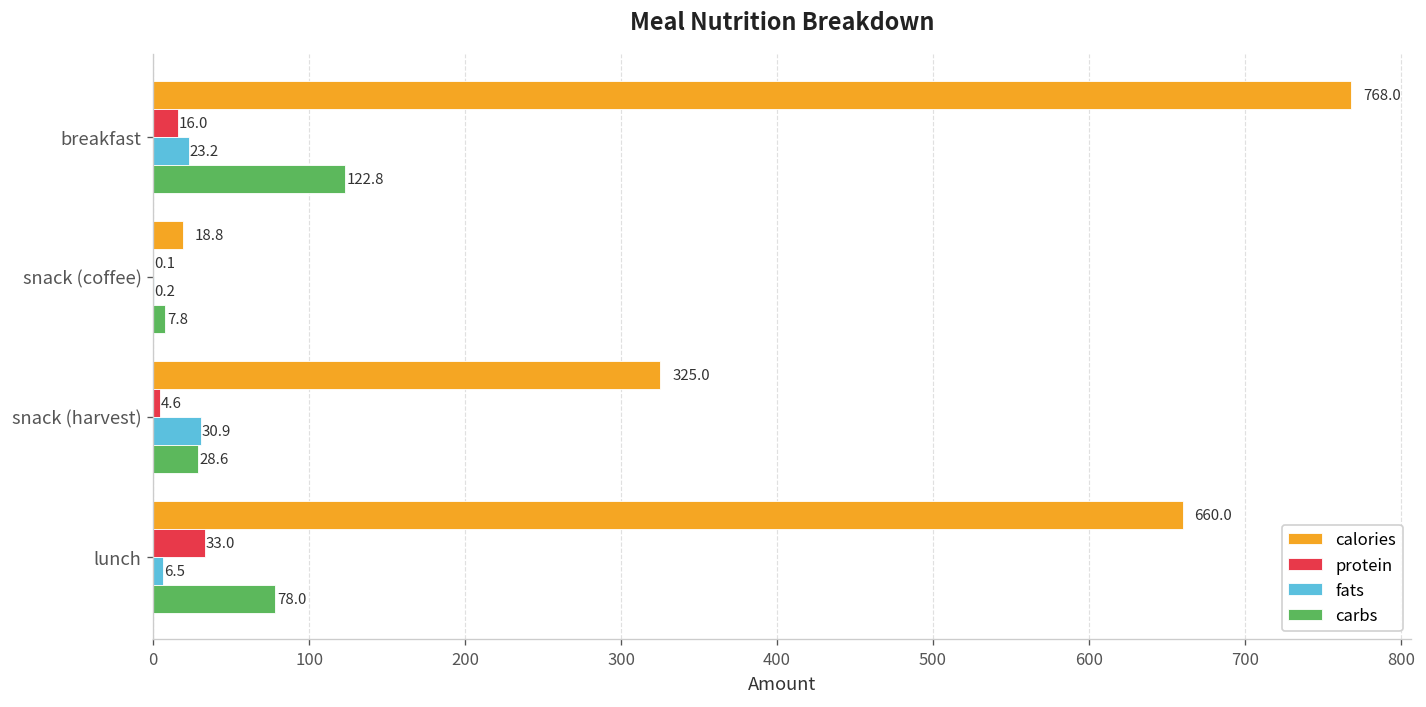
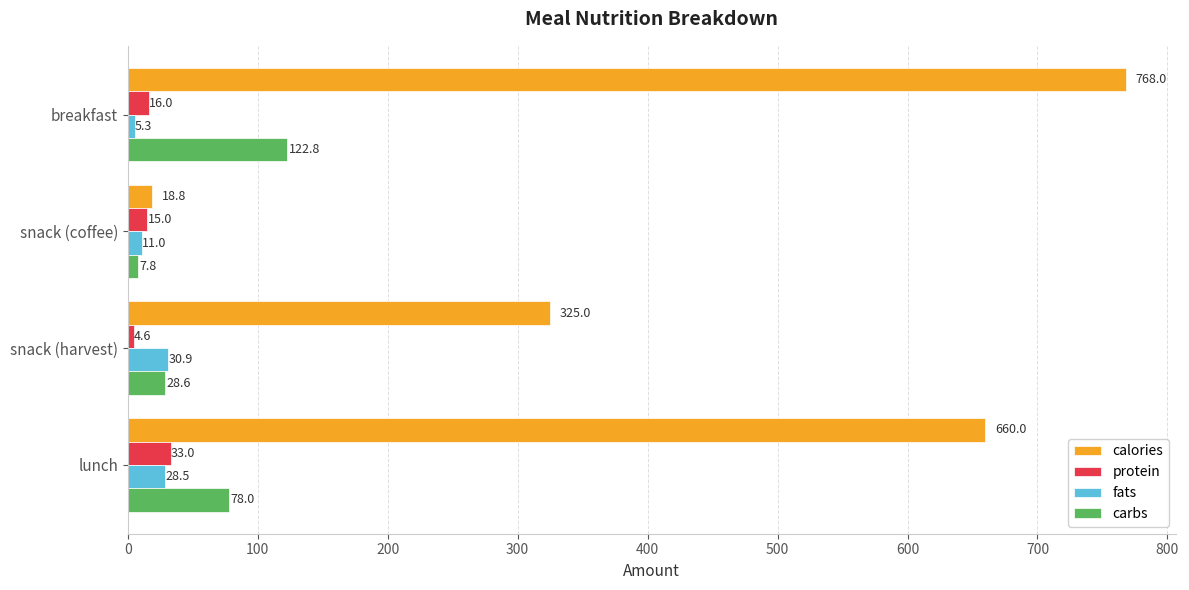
fats, breakfast: 23.2 -> 5.3
protein, snack (coffee): 0.1 -> 15.0
fats, snack (coffee): 0.2 -> 11.0
fats, lunch: 6.5 -> 28.5
